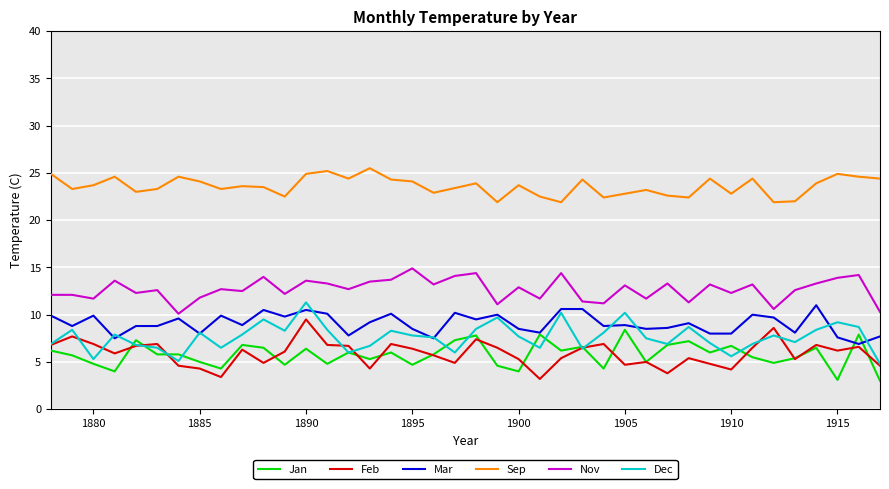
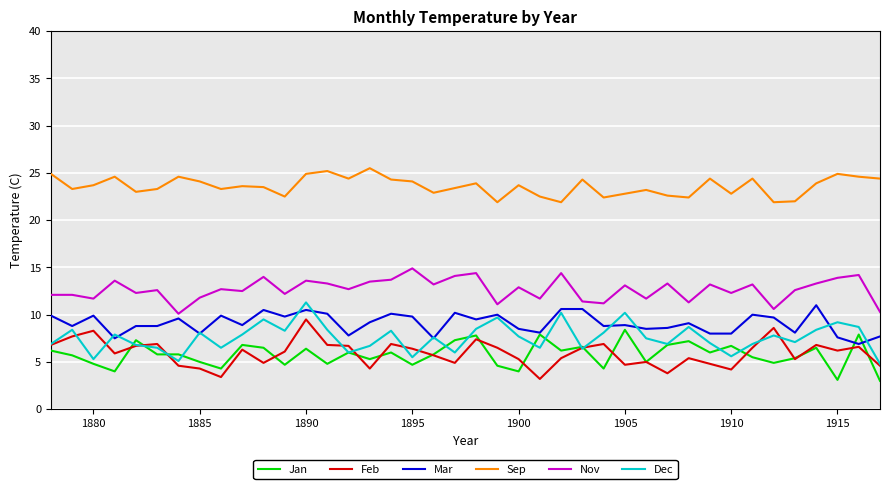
Feb, 1880: 7 -> 8
Mar, 1895: 9 -> 10
Dec, 1895: 8 -> 6
